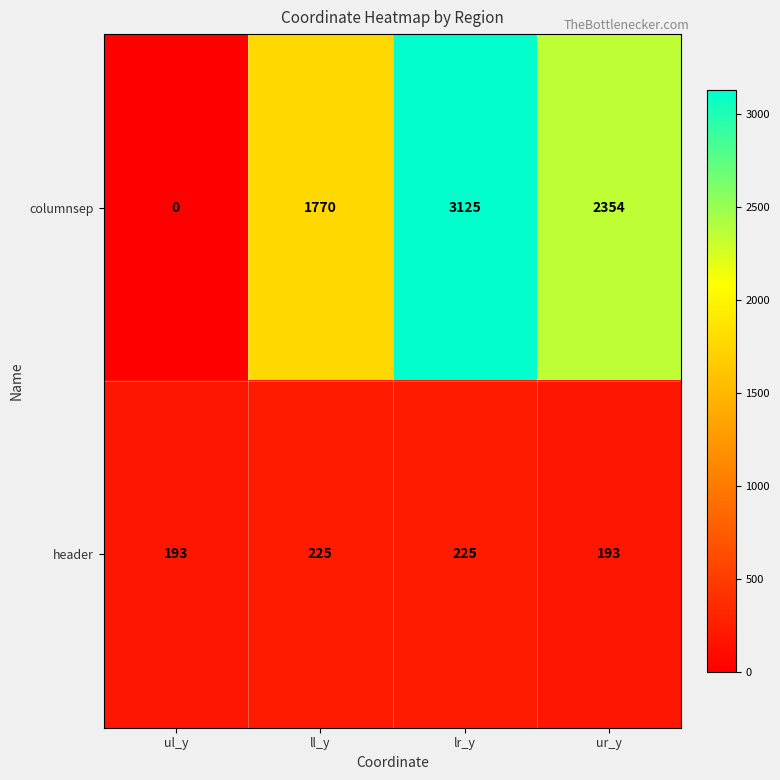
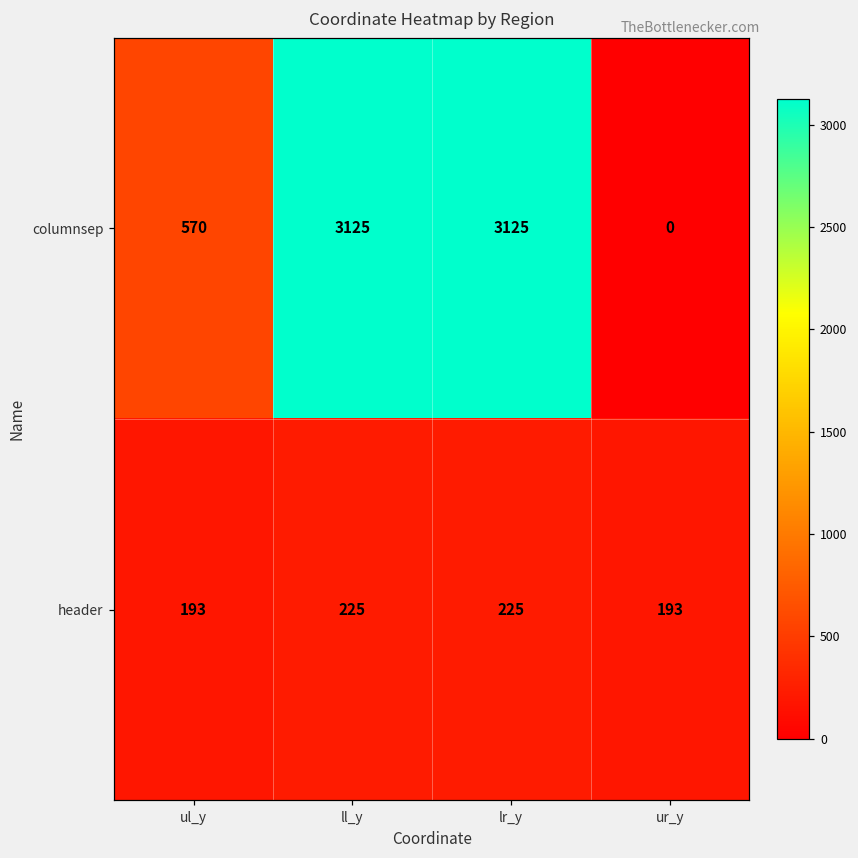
columnsep, ul_y: 0 -> 570
columnsep, ll_y: 1770 -> 3125
columnsep, ur_y: 2354 -> 0
